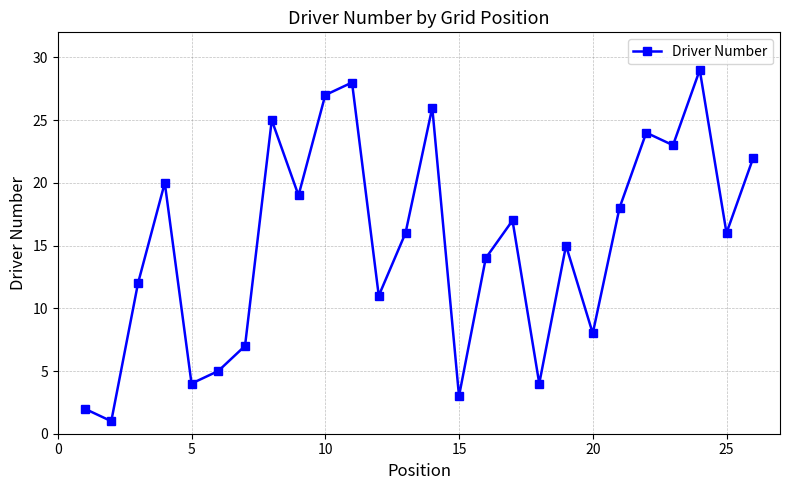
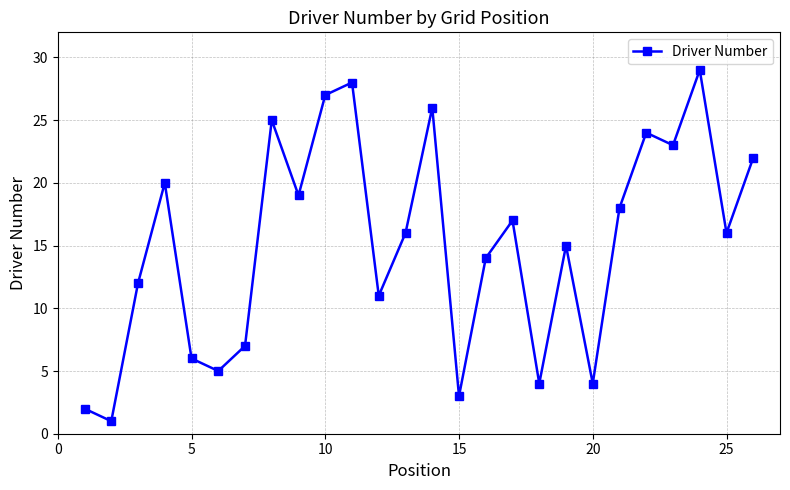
5: 4 -> 6
20: 8 -> 4
